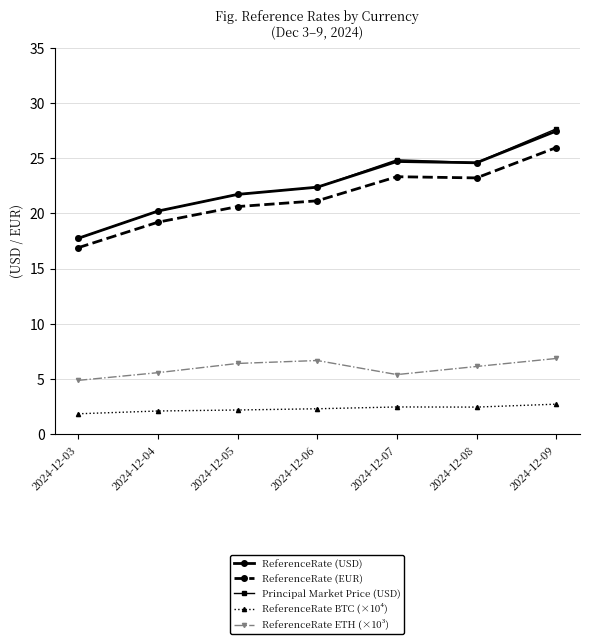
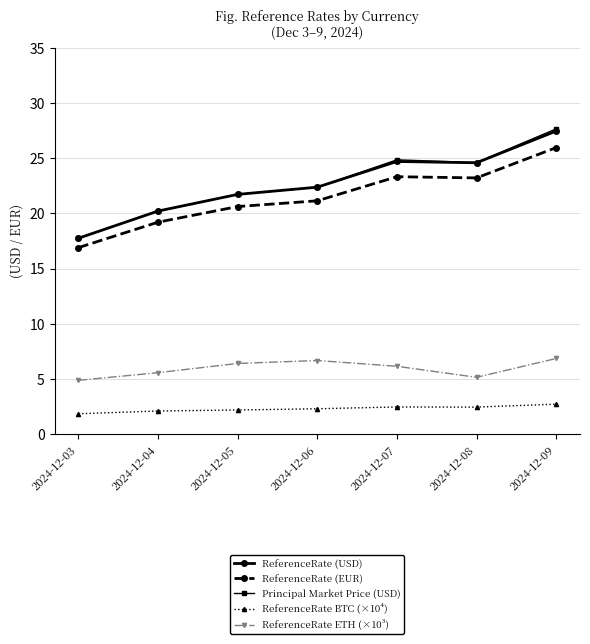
ReferenceRate ETH (×10³), 2024-12-07: 5.4 -> 6.2
ReferenceRate ETH (×10³), 2024-12-08: 6.1 -> 5.2
